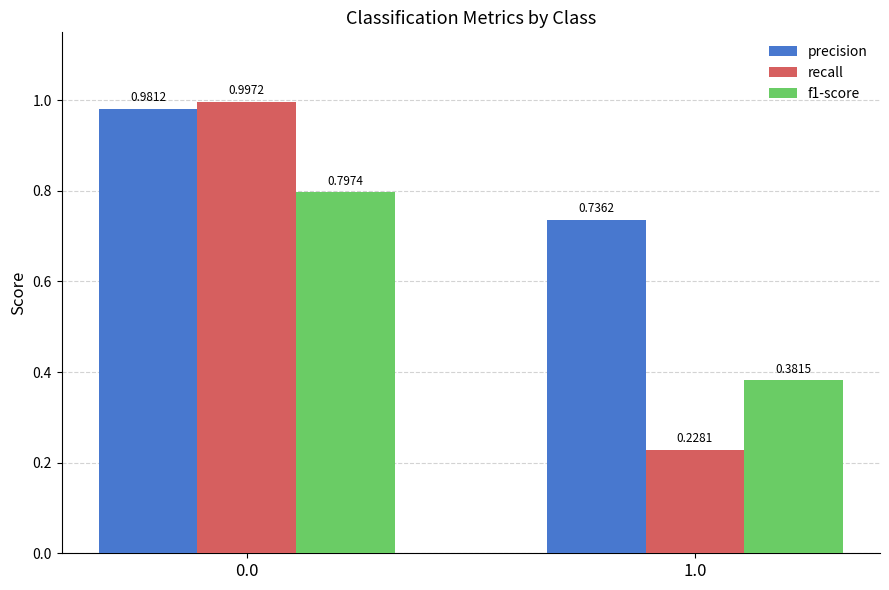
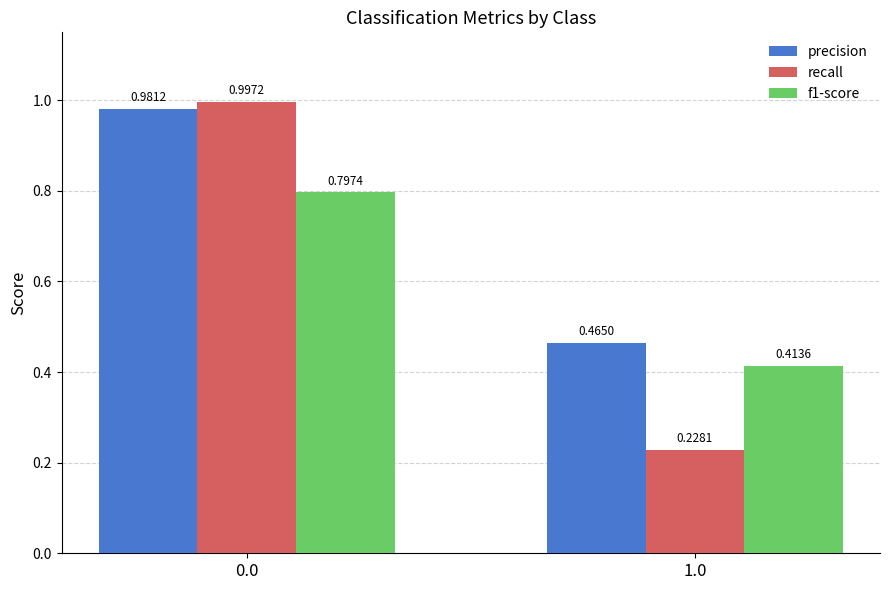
precision, 1.0: 0.7362 -> 0.4650
f1-score, 1.0: 0.3815 -> 0.4136
